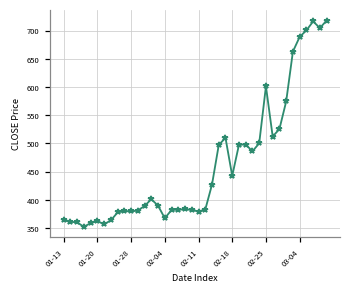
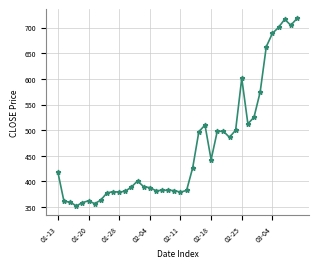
01-13: 360 -> 420
02-04: 370 -> 390
